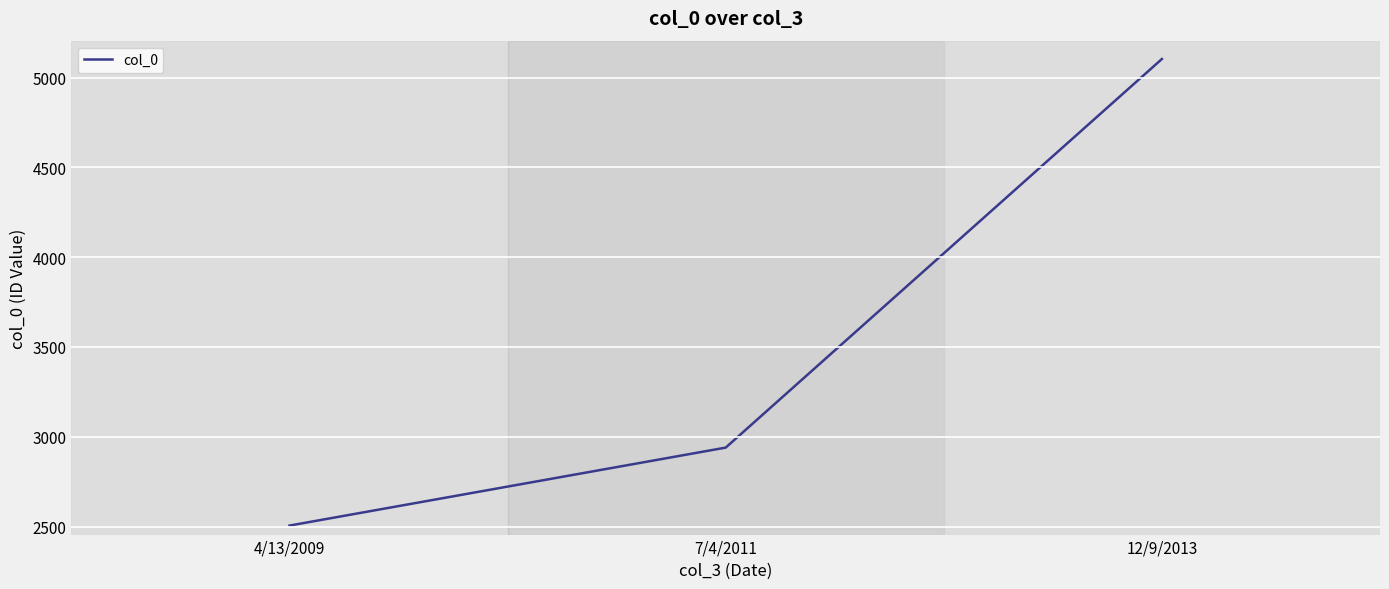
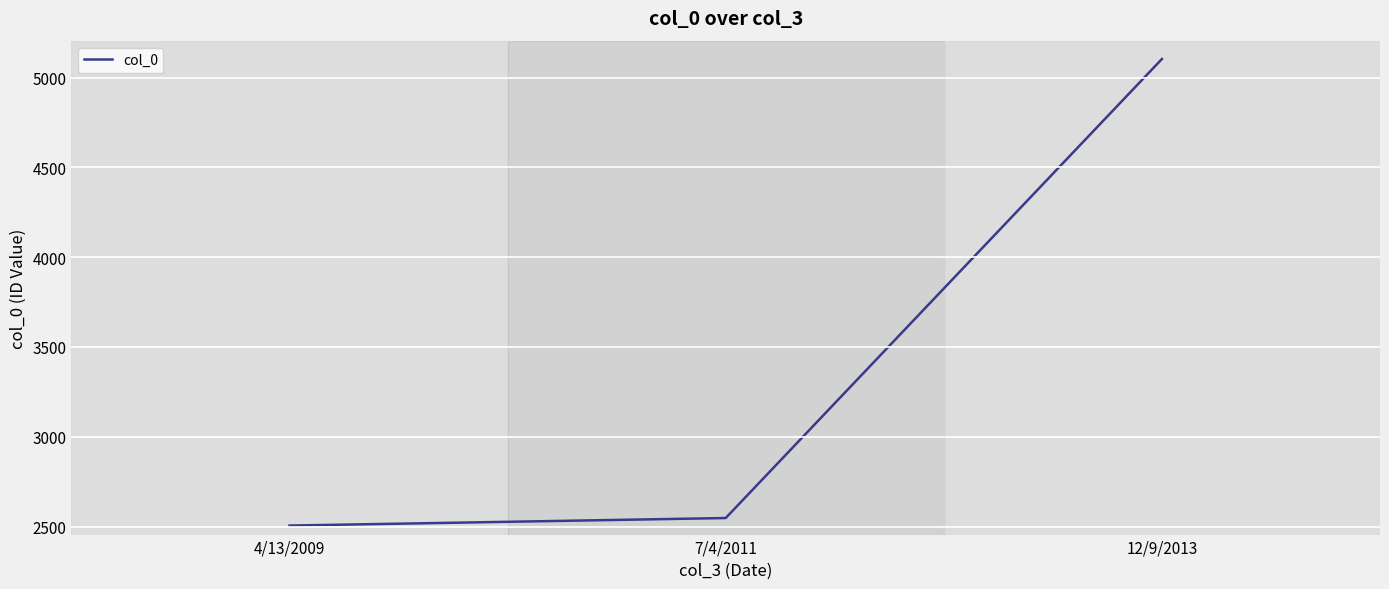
7/4/2011: 2940 -> 2550
